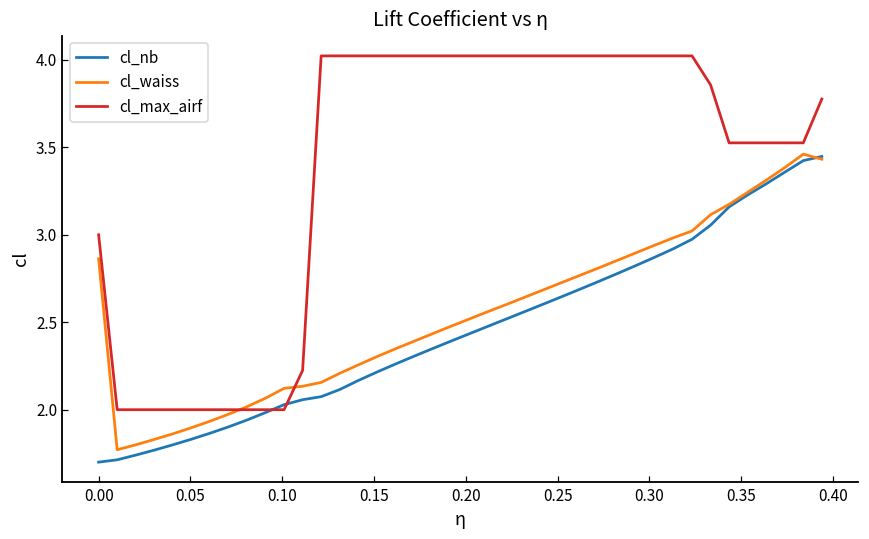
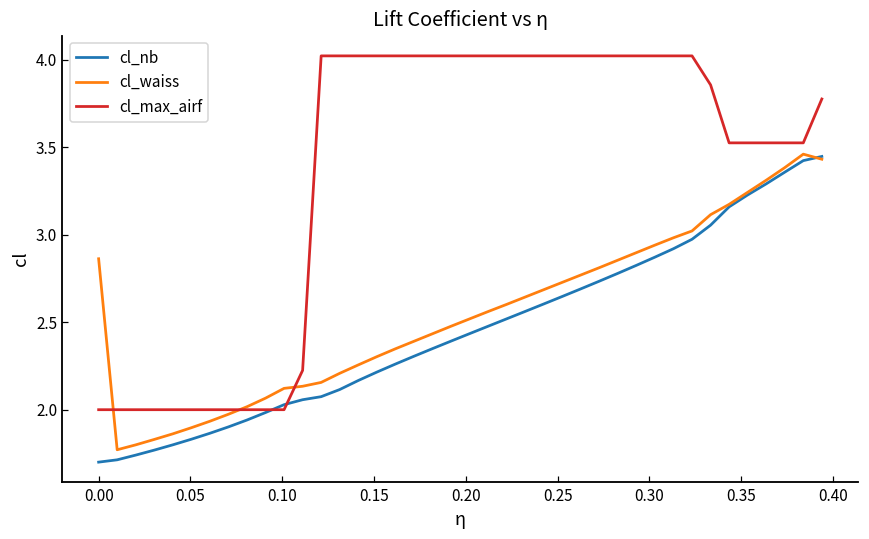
cl_max_airf, 0.00: 3 -> 2
